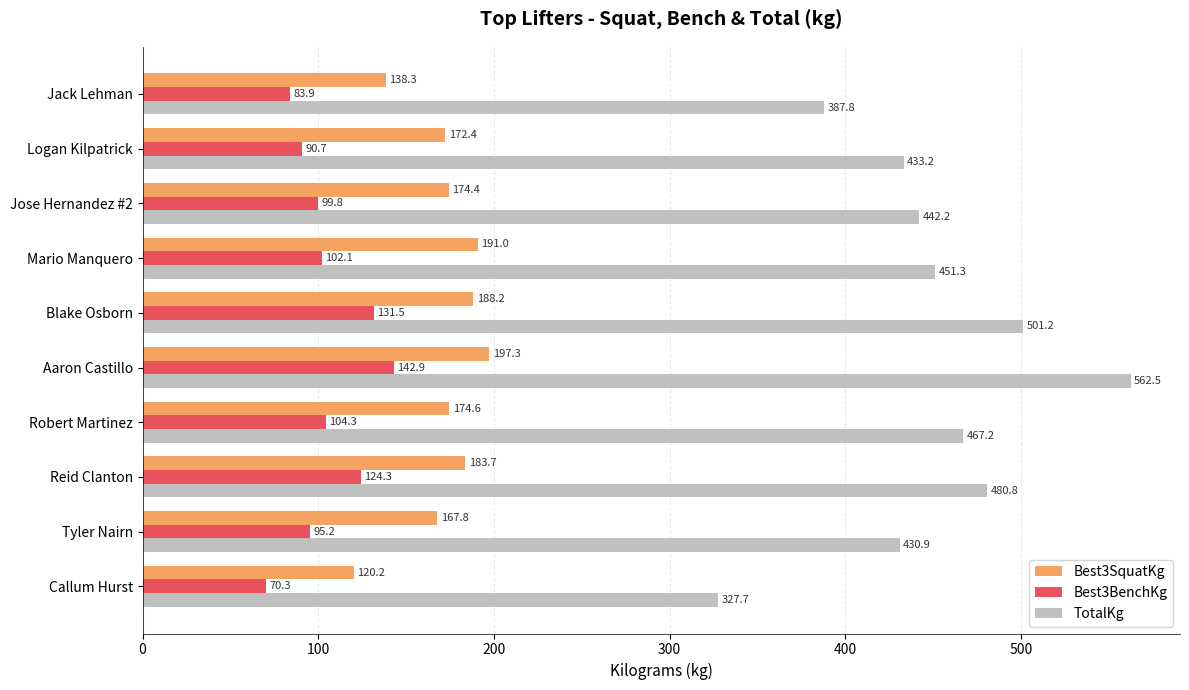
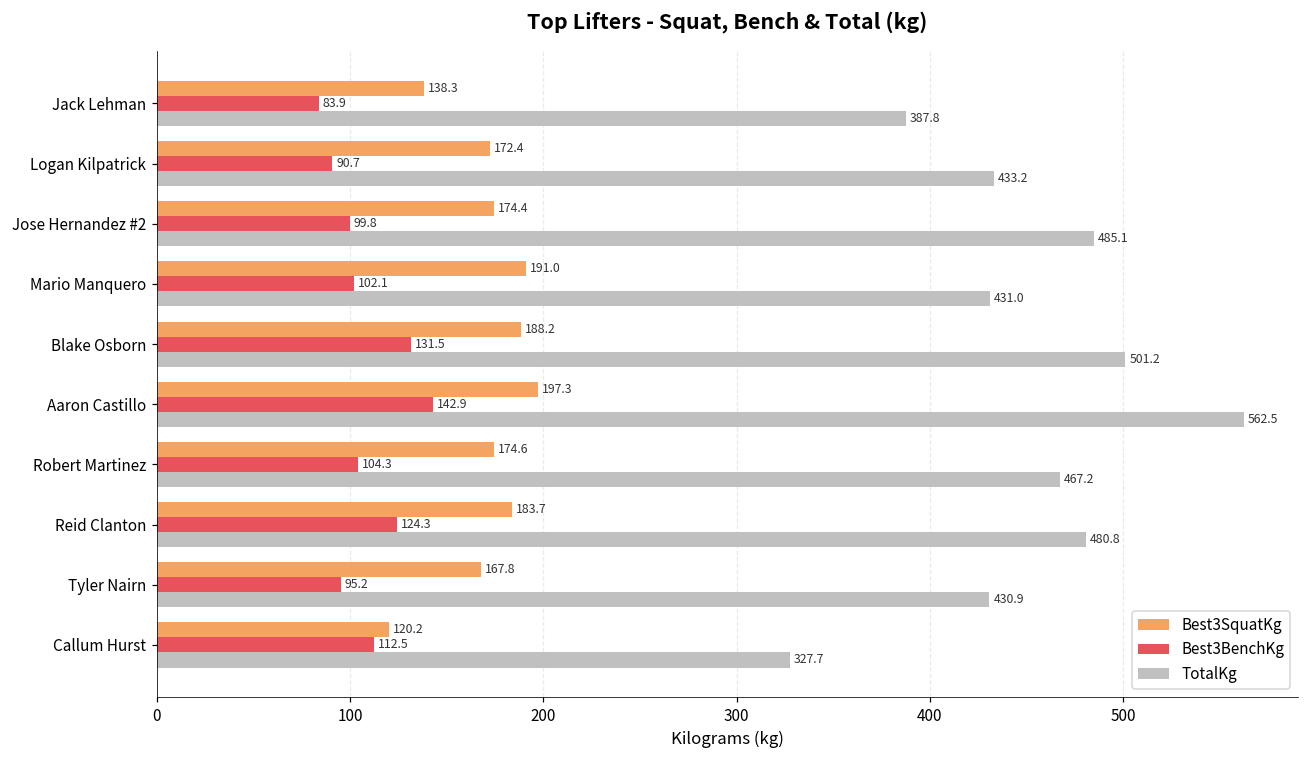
TotalKg, Jose Hernandez #2: 442.2 -> 485.1
TotalKg, Mario Manquero: 451.3 -> 431.0
Best3BenchKg, Callum Hurst: 70.3 -> 112.5
